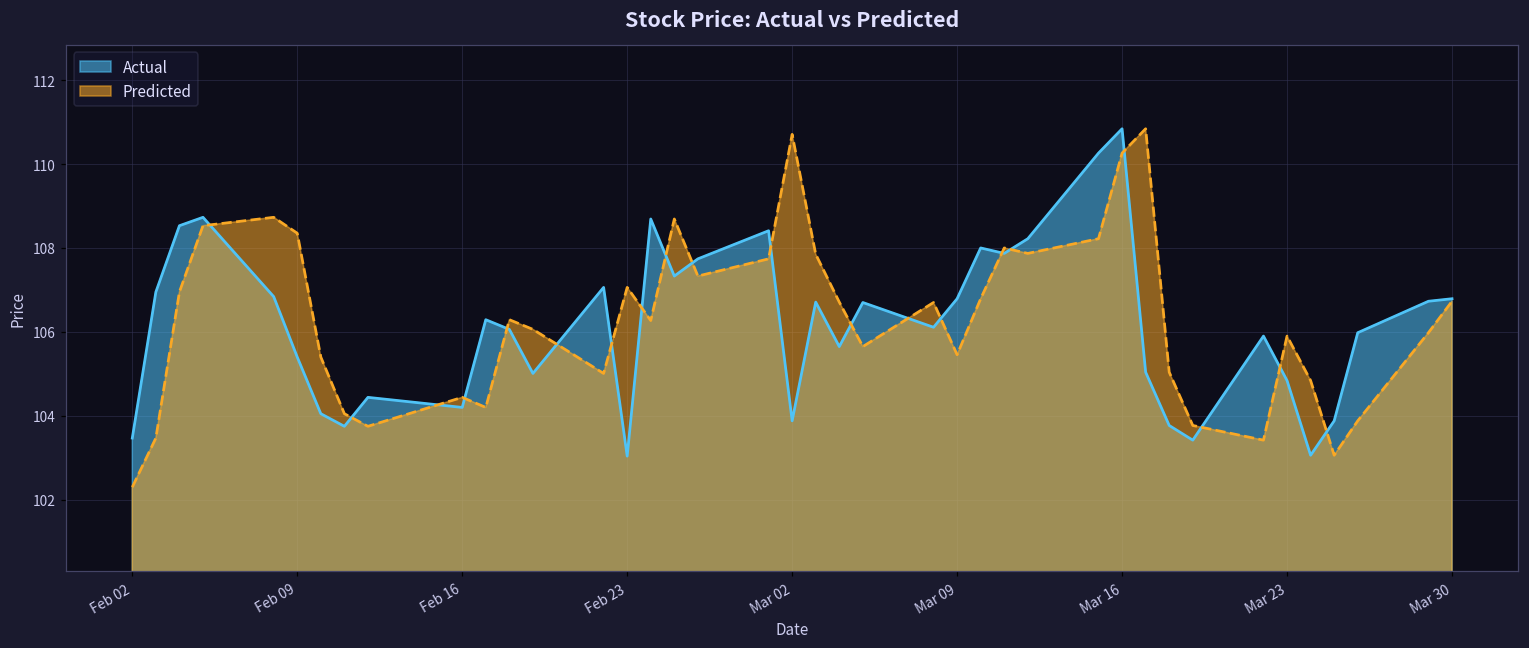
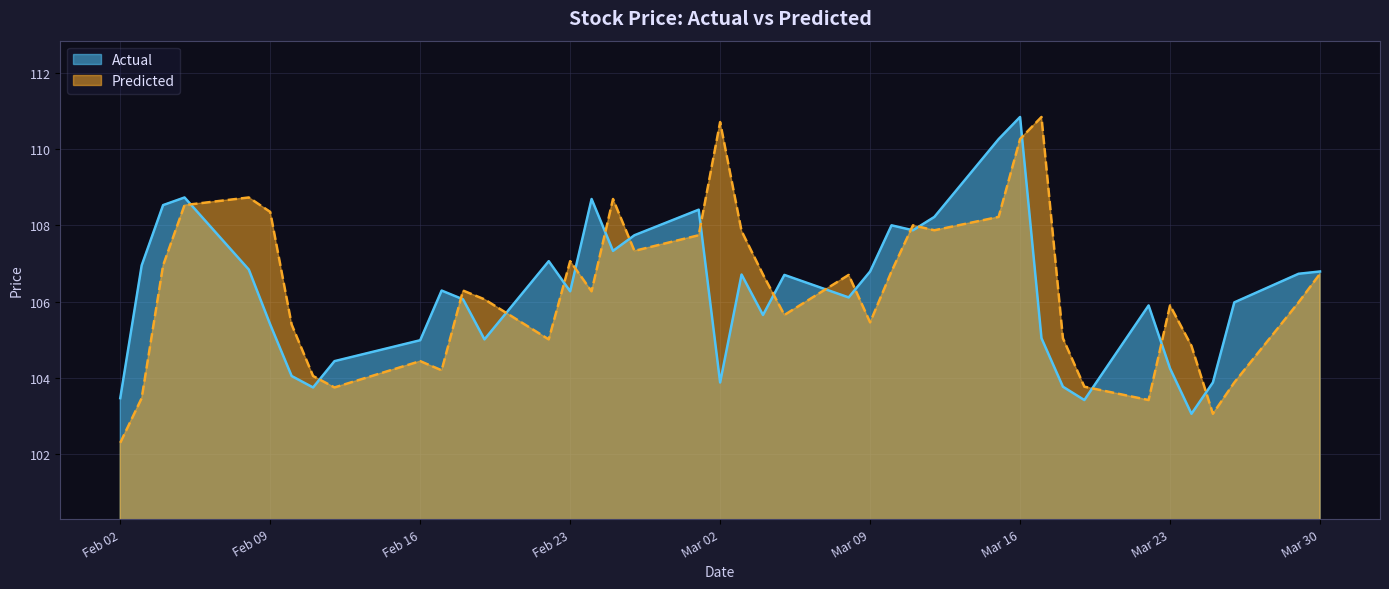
Actual, Feb 16: 104.2 -> 105.0
Actual, Feb 23: 103.0 -> 106.3
Actual, Mar 23: 104.8 -> 104.2
